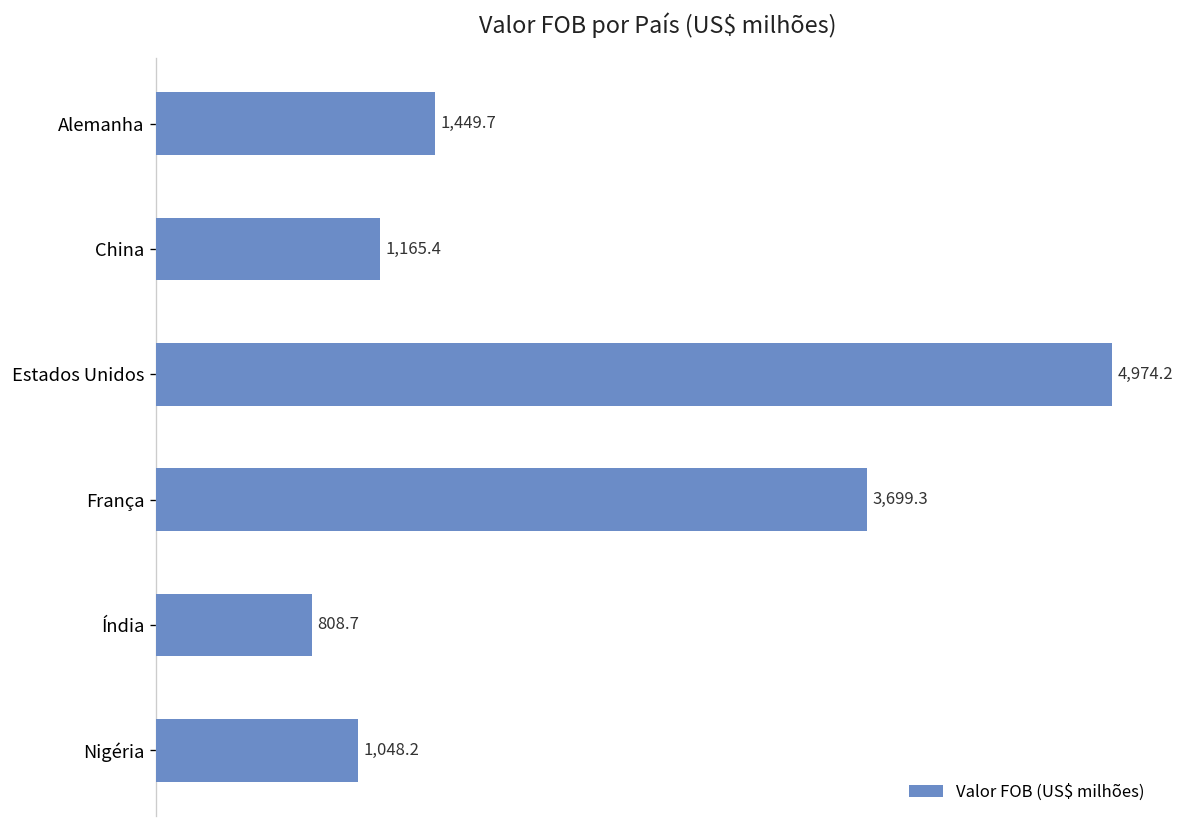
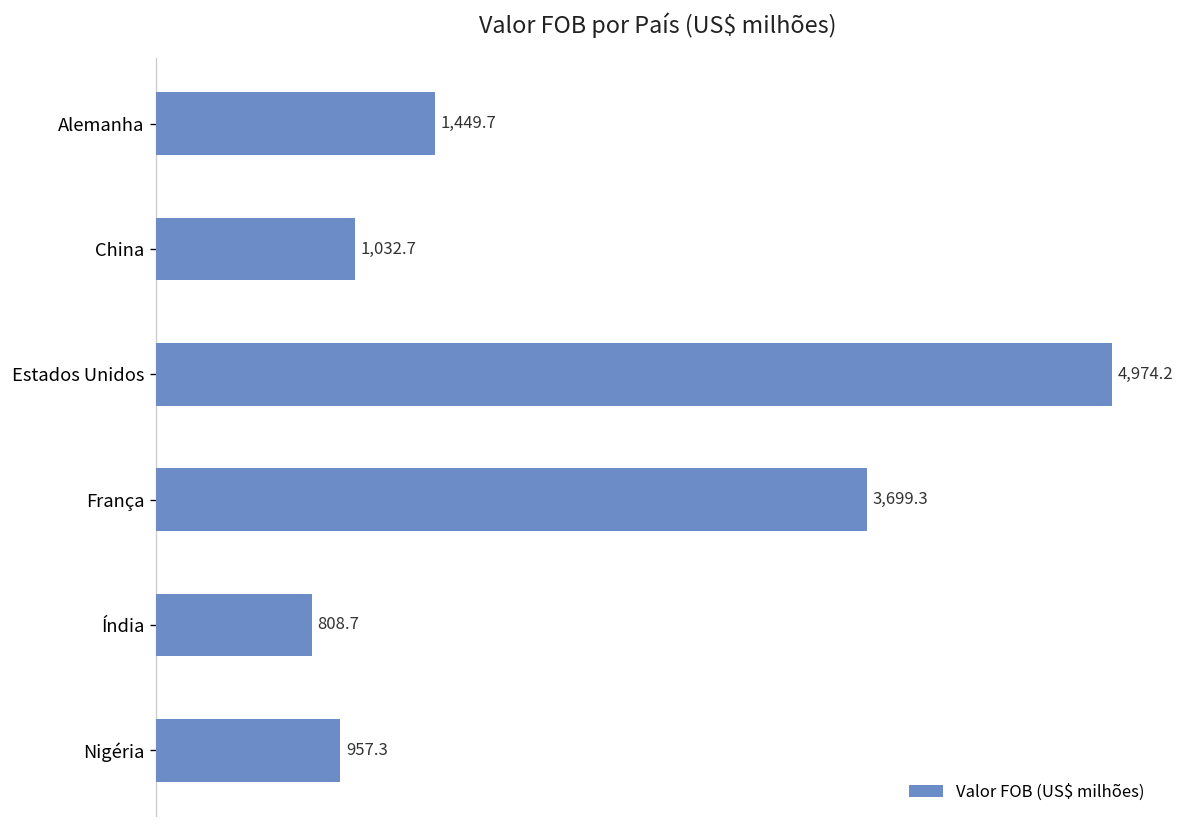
China: 1,165.4 -> 1,032.7
Nigéria: 1,048.2 -> 957.3
